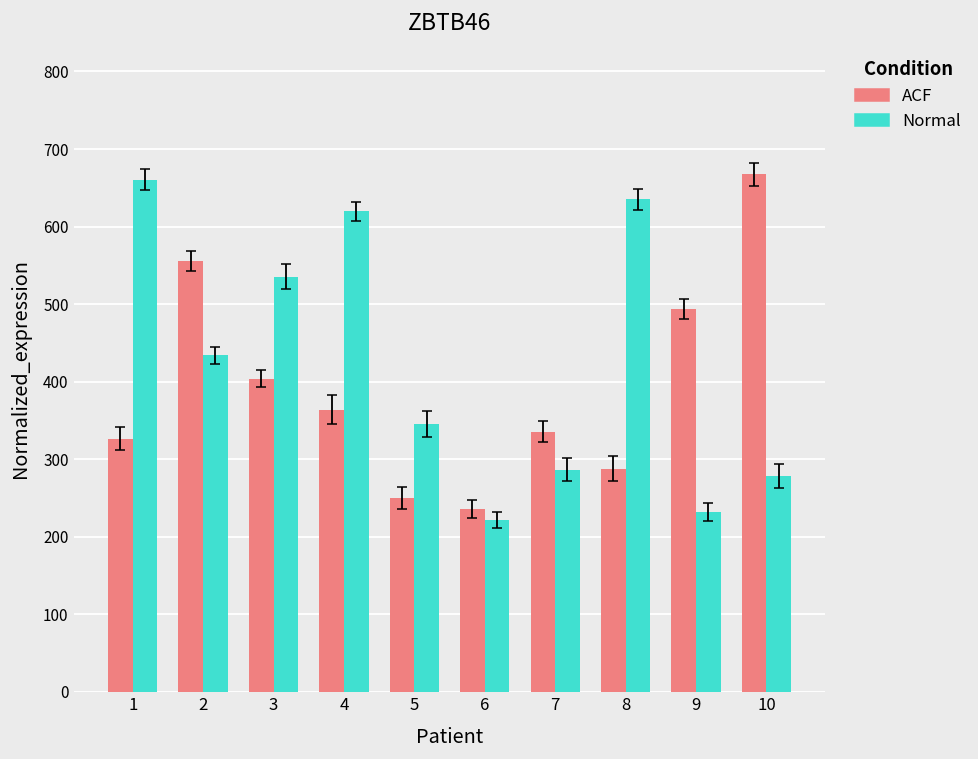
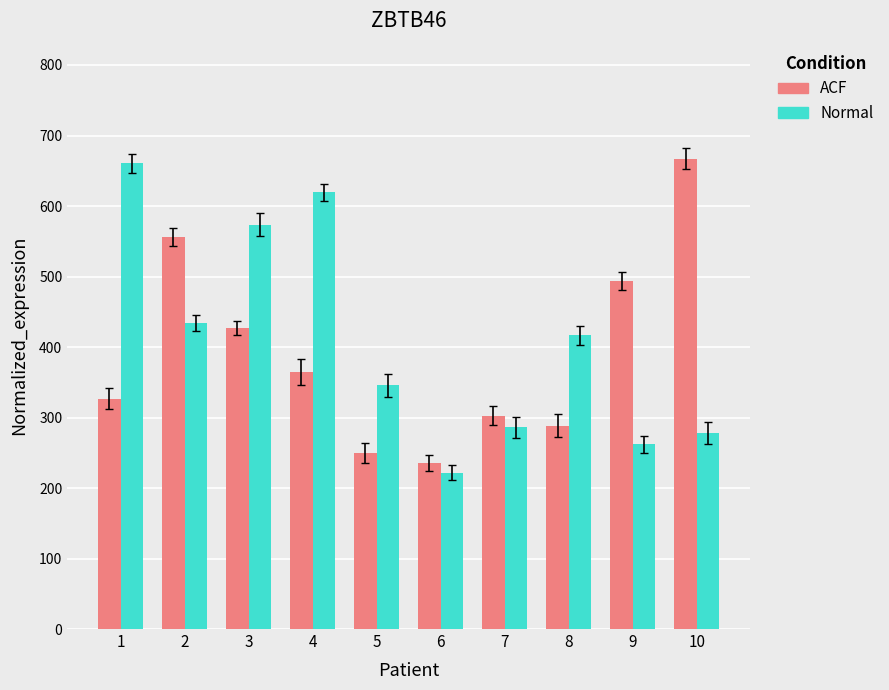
ACF, 3: 400 -> 430
Normal, 3: 540 -> 570
ACF, 7: 340 -> 300
Normal, 8: 640 -> 420
Normal, 9: 230 -> 260
